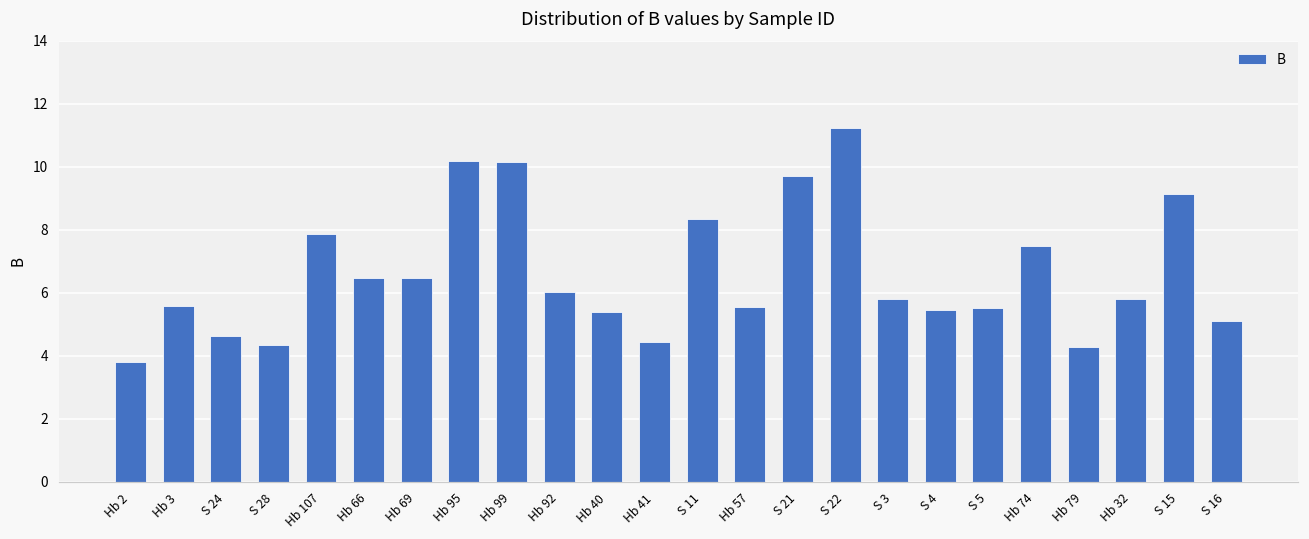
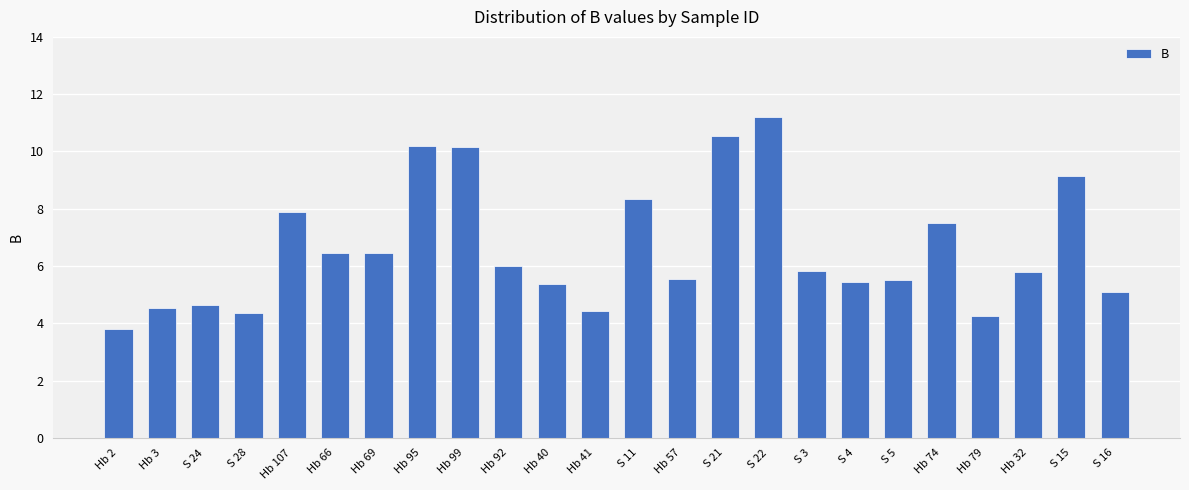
Hb 3: 5.6 -> 4.5
S 21: 9.7 -> 10.6
